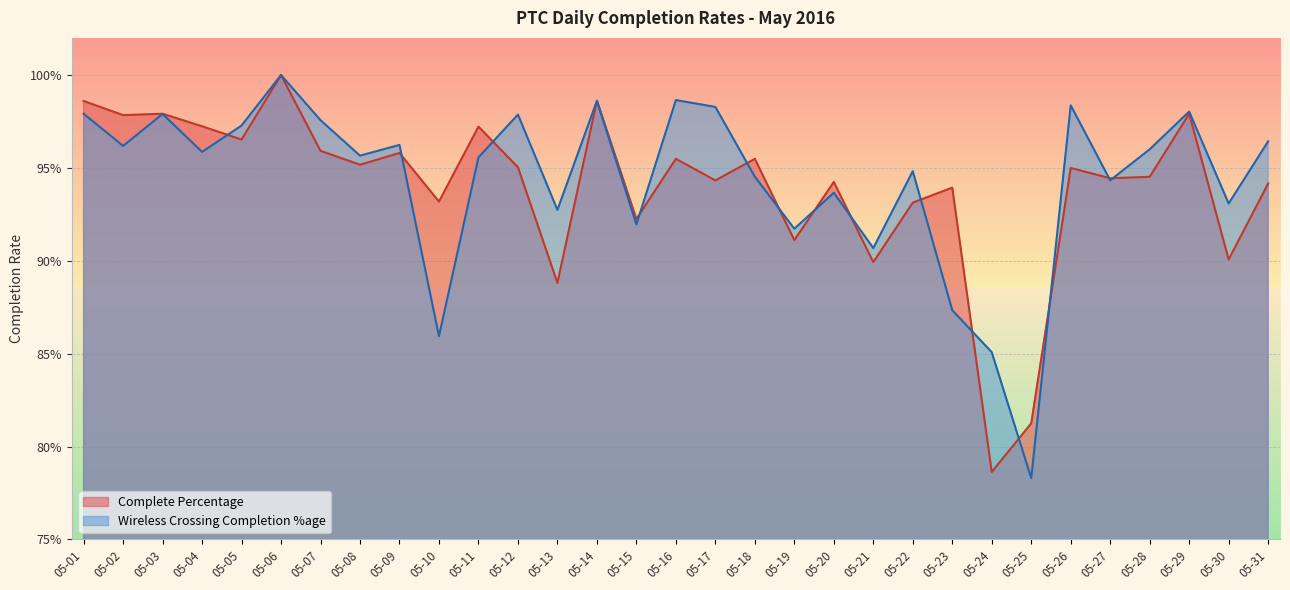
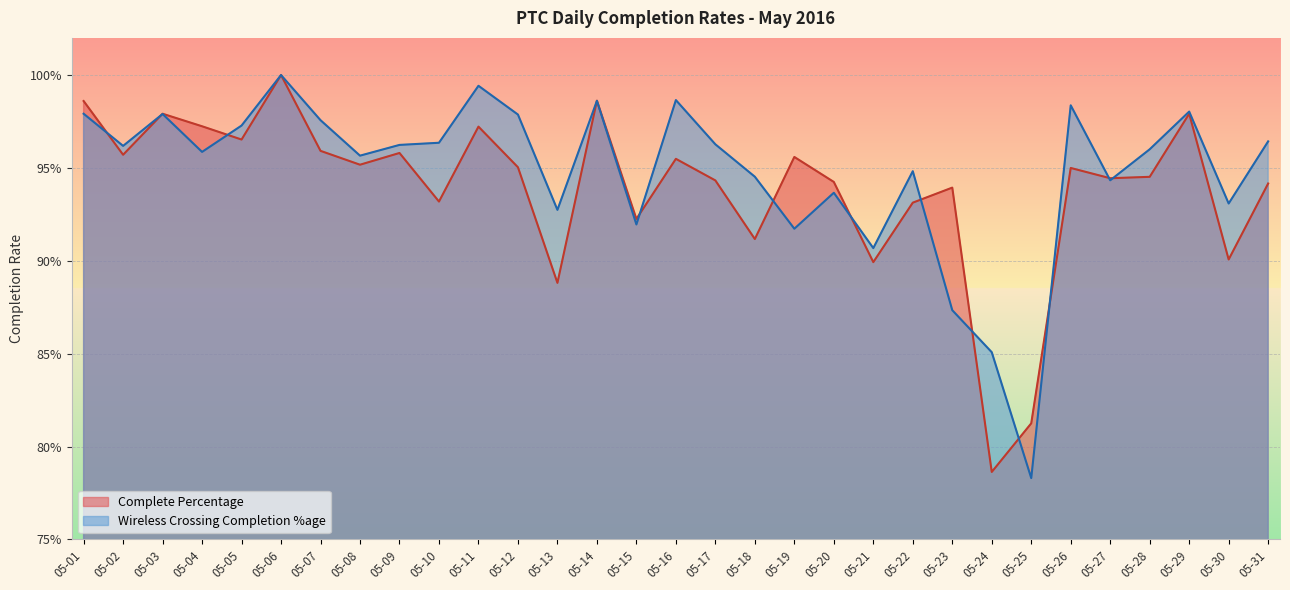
Complete Percentage, 05-02: 97.8% -> 95.7%
Wireless Crossing Completion %age, 05-10: 85.9% -> 96.4%
Wireless Crossing Completion %age, 05-11: 95.6% -> 99.4%
Wireless Crossing Completion %age, 05-17: 98.3% -> 96.3%
Complete Percentage, 05-18: 95.5% -> 91.2%
Complete Percentage, 05-19: 91.1% -> 95.6%
